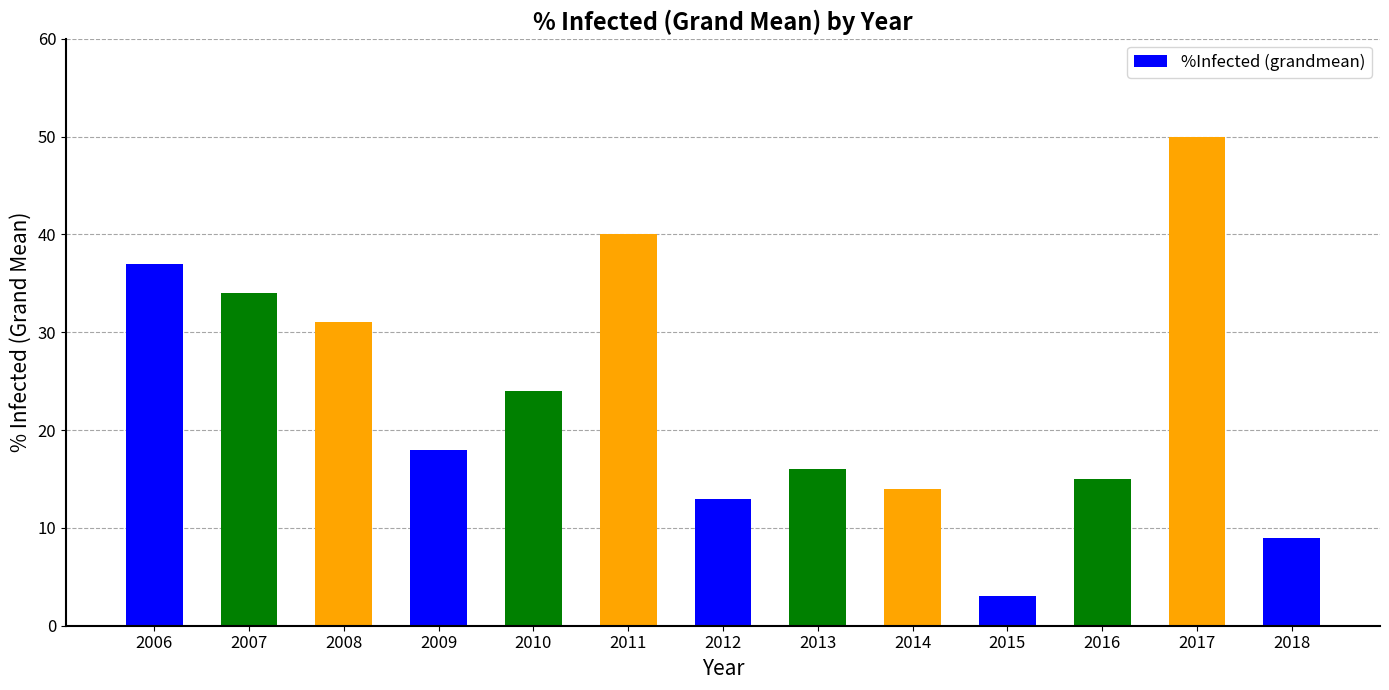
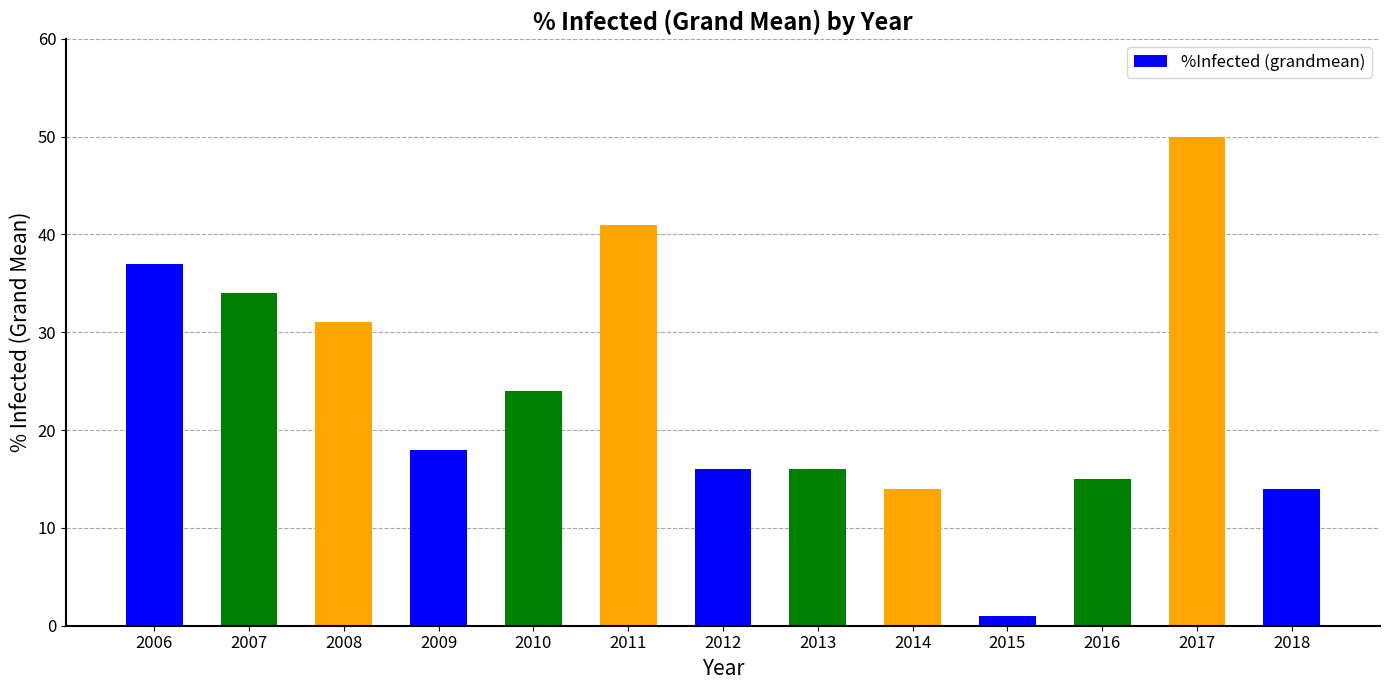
2011: 40 -> 41
2012: 13 -> 16
2015: 3 -> 1
2018: 9 -> 14
